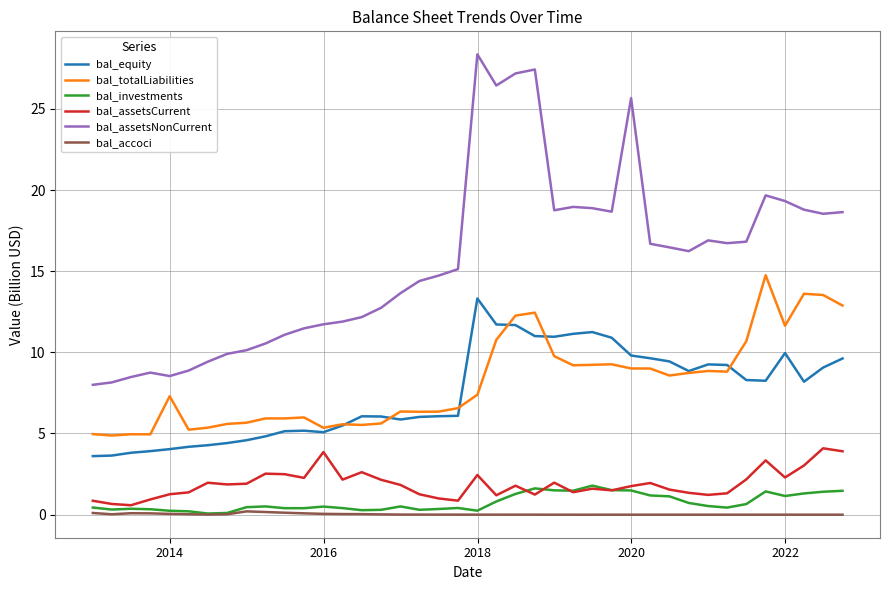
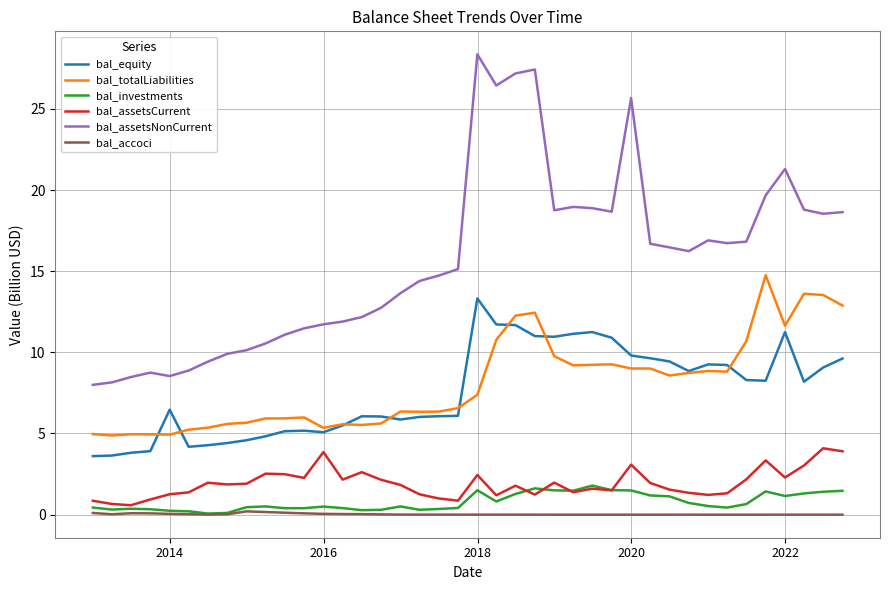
bal_equity, 2014: 4.0 -> 6.5
bal_totalLiabilities, 2014: 7.3 -> 4.9
bal_investments, 2018: 0.2 -> 1.5
bal_assetsCurrent, 2020: 1.8 -> 3.1
bal_equity, 2022: 10.0 -> 11.2
bal_assetsNonCurrent, 2022: 19.3 -> 21.3
